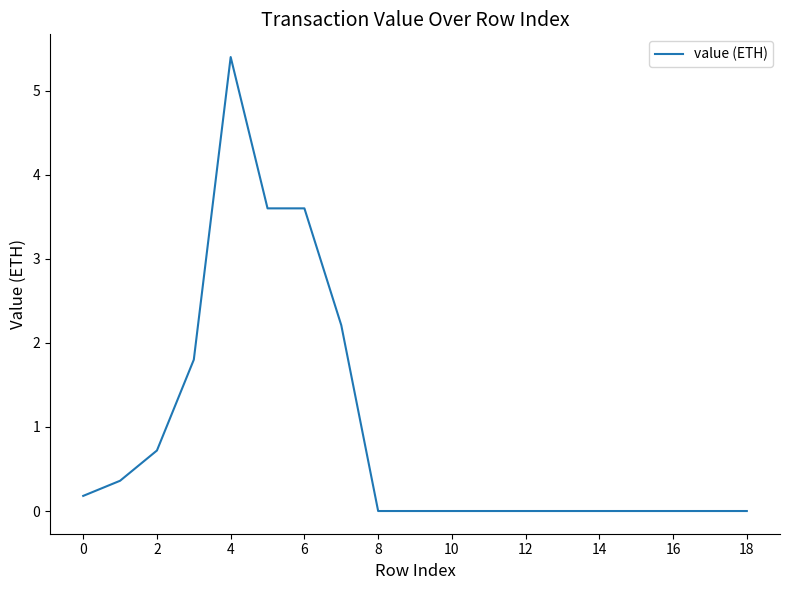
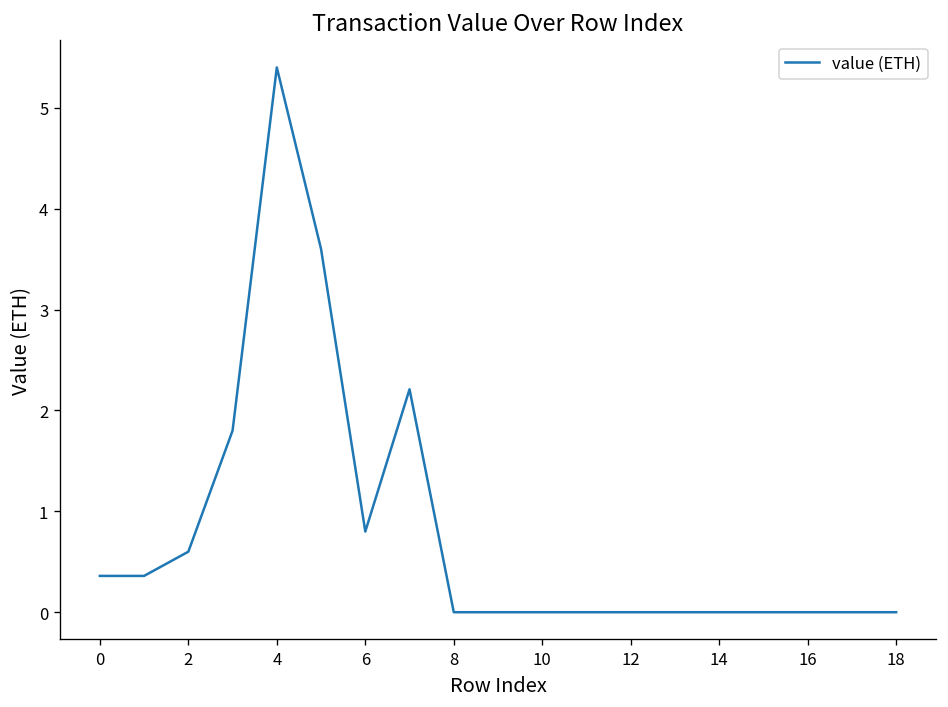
0: 0.2 -> 0.4
2: 0.7 -> 0.6
6: 3.6 -> 0.8
